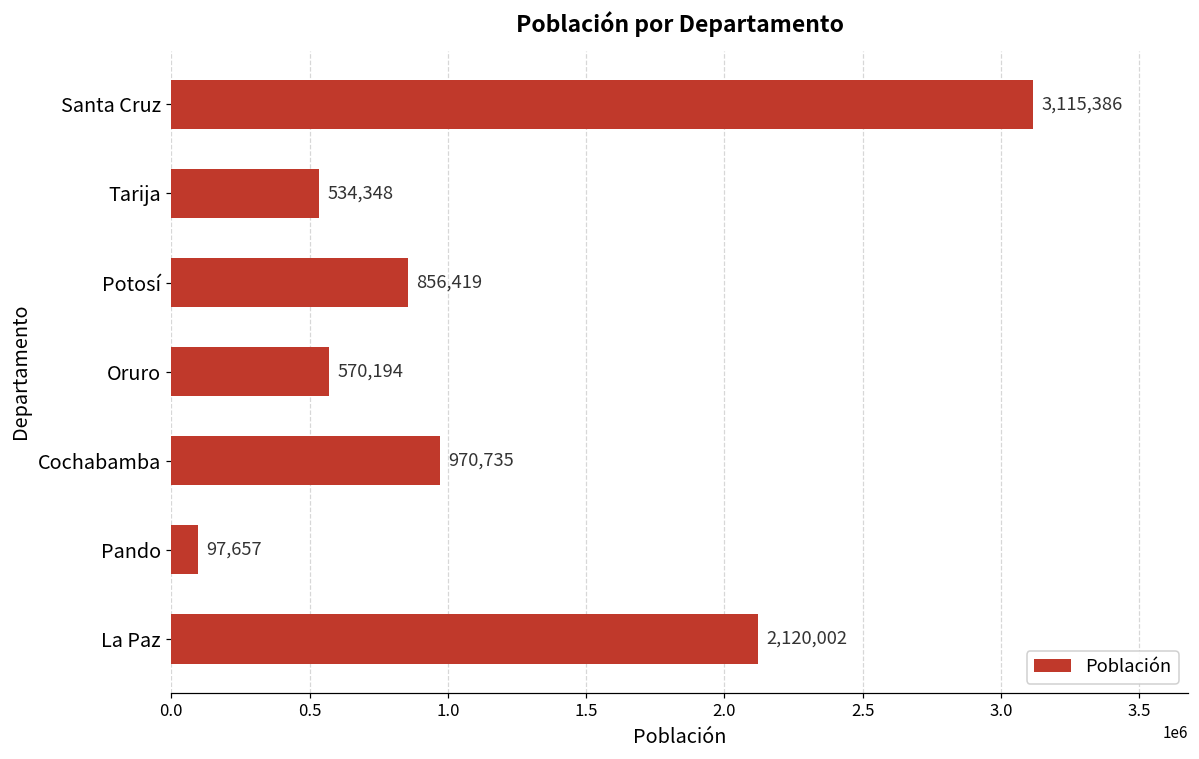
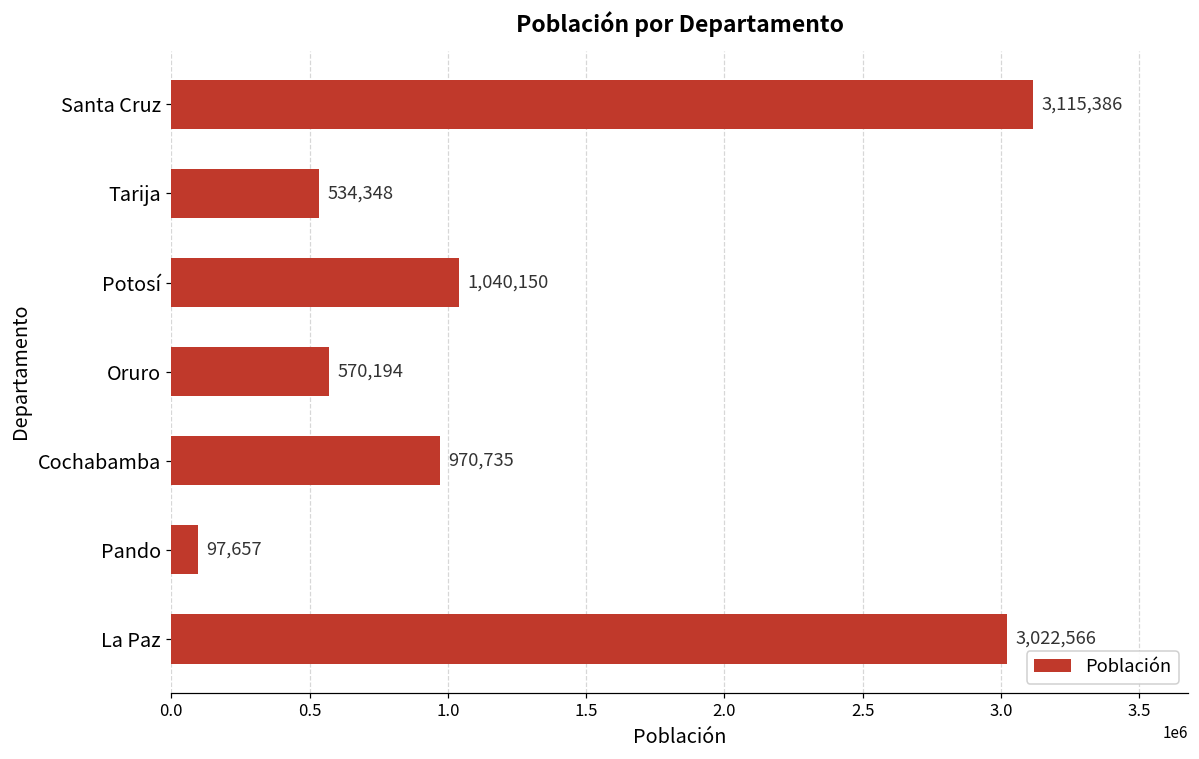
Potosí: 856,419 -> 1,040,150
La Paz: 2,120,002 -> 3,022,566
